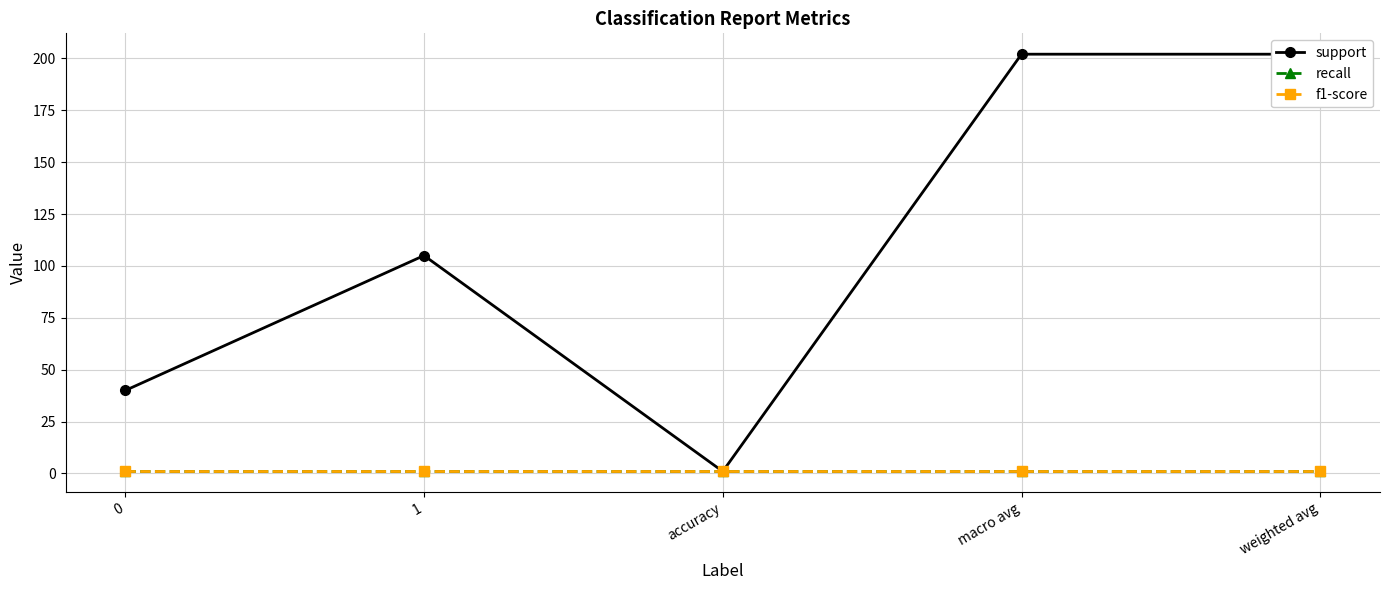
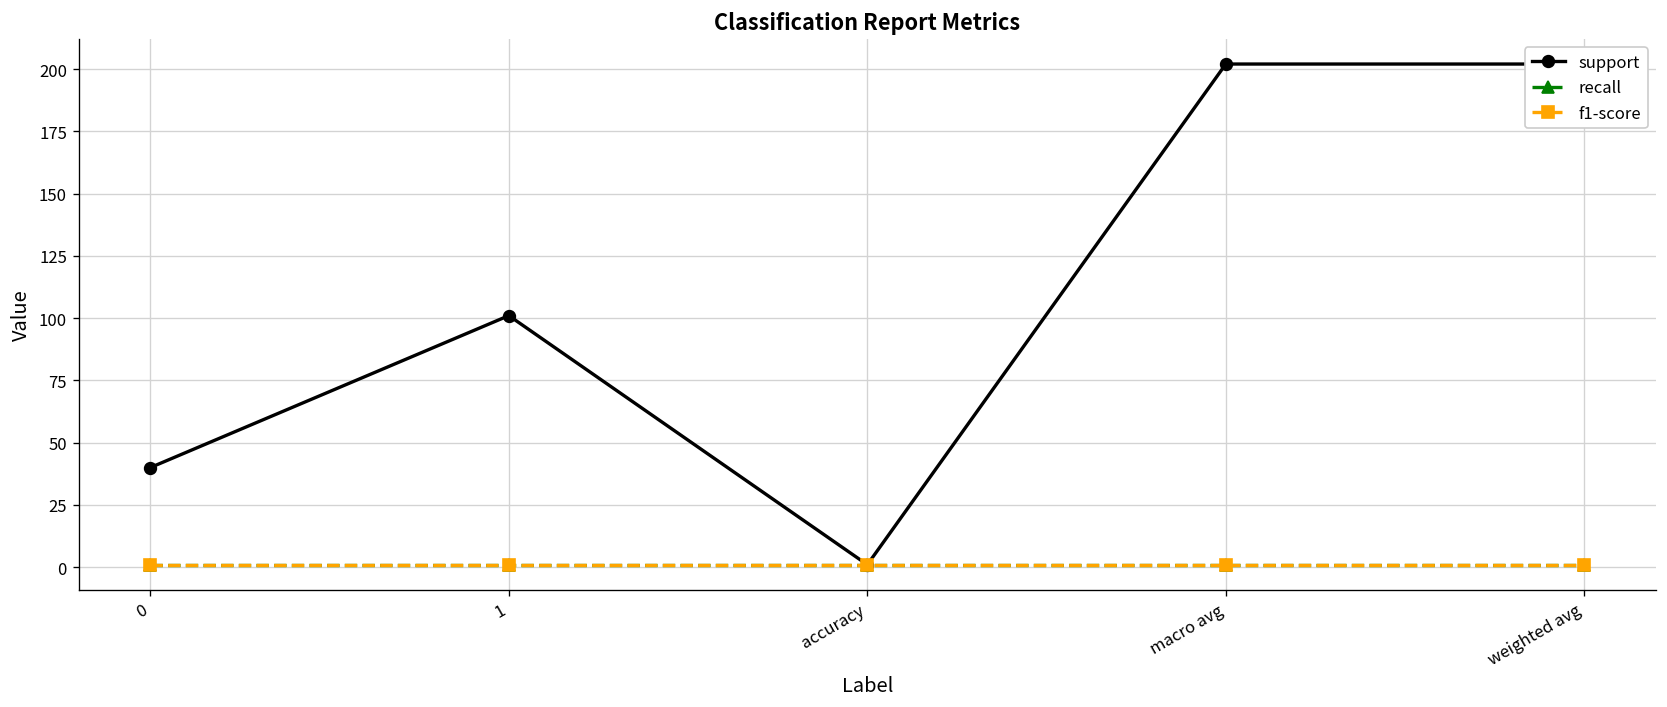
support, 1: 105 -> 101
